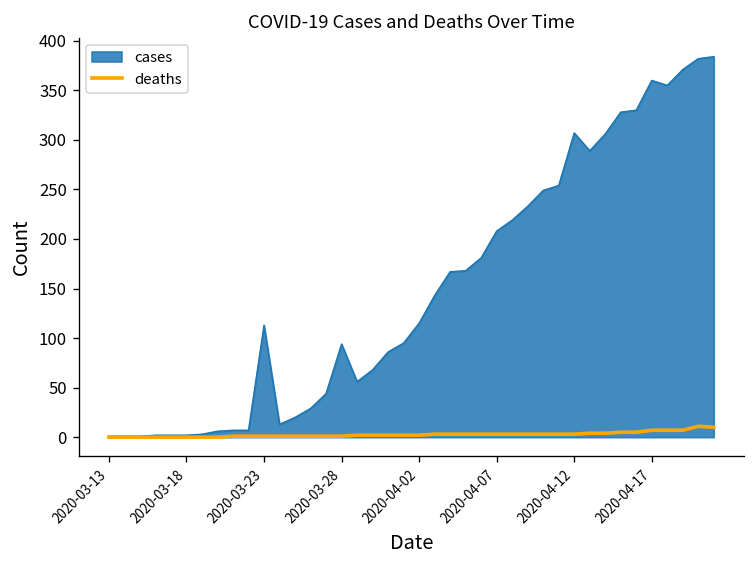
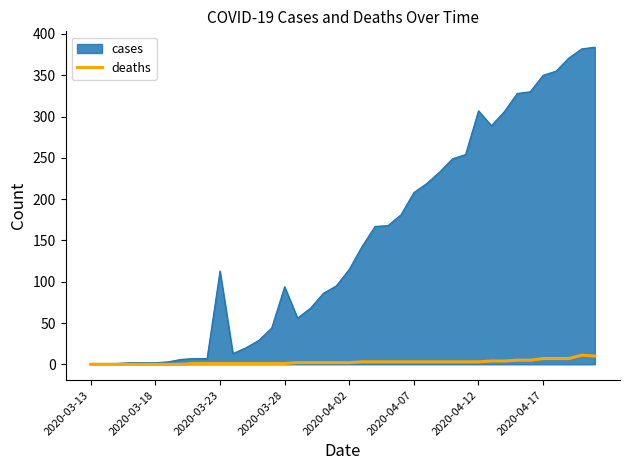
cases, 2020-04-17: 360 -> 350
